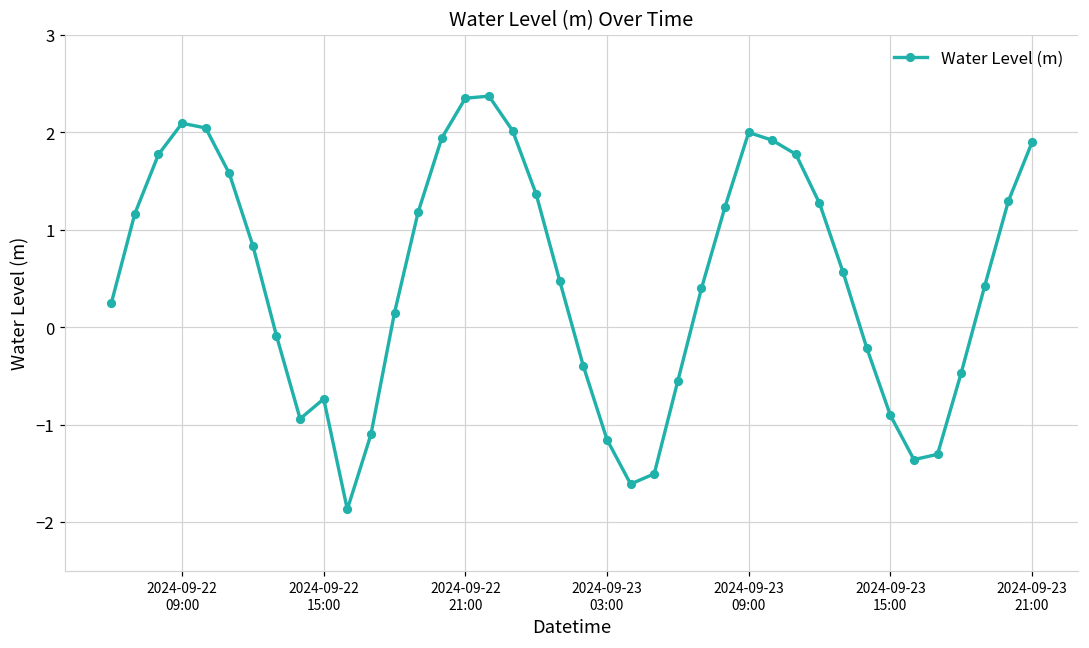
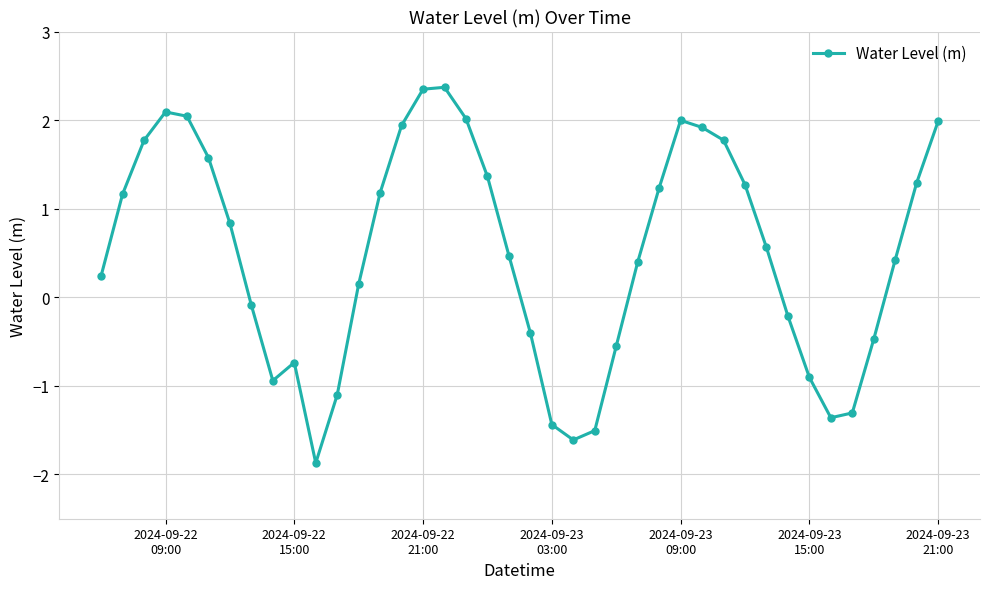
2024-09-23 03:00: -1.2 -> -1.4
2024-09-23 21:00: 1.9 -> 2.0
